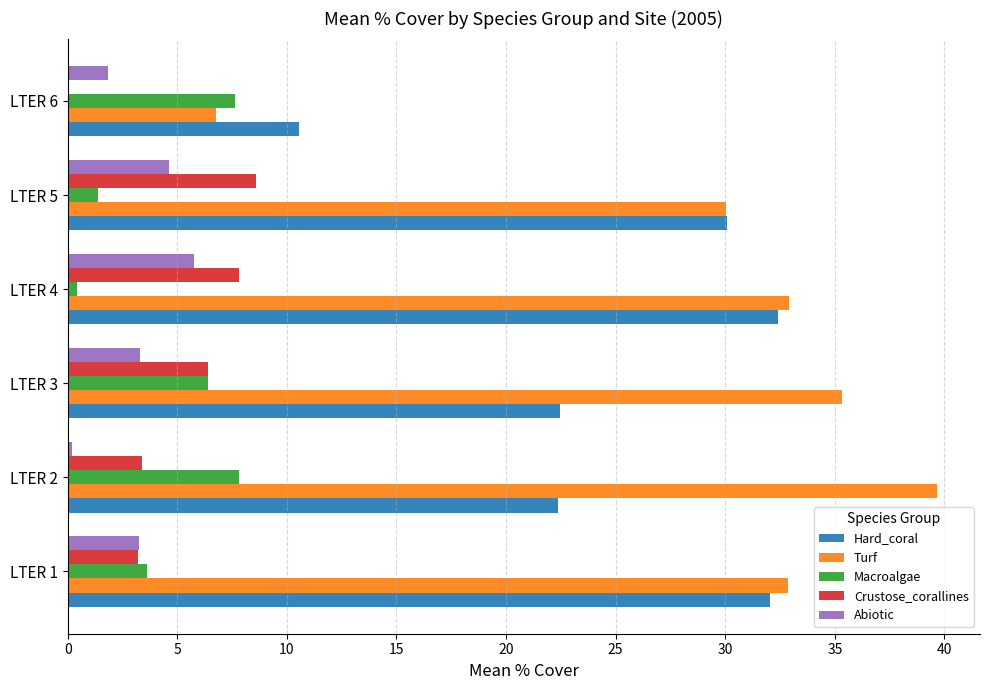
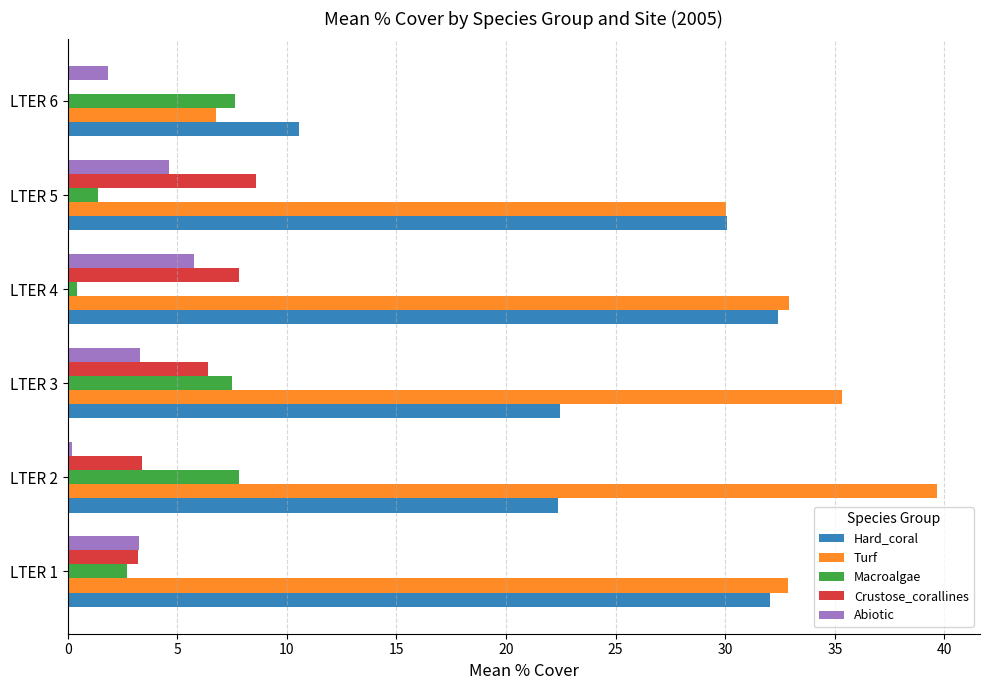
Macroalgae, LTER 3: 6.4 -> 7.5
Macroalgae, LTER 1: 3.6 -> 2.7
